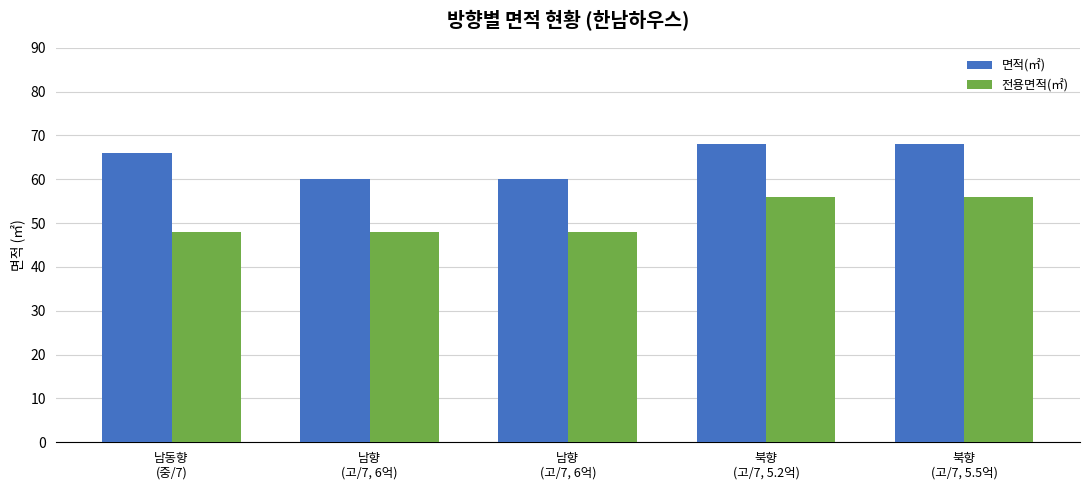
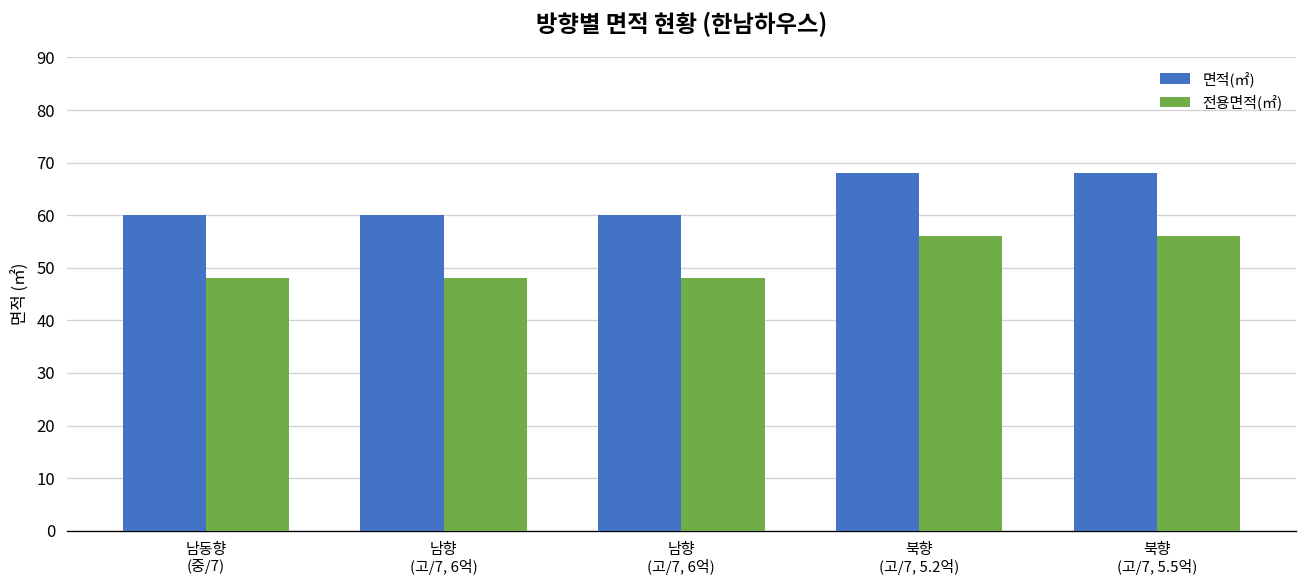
면적(㎡), 남동향 (중/7): 66 -> 60
